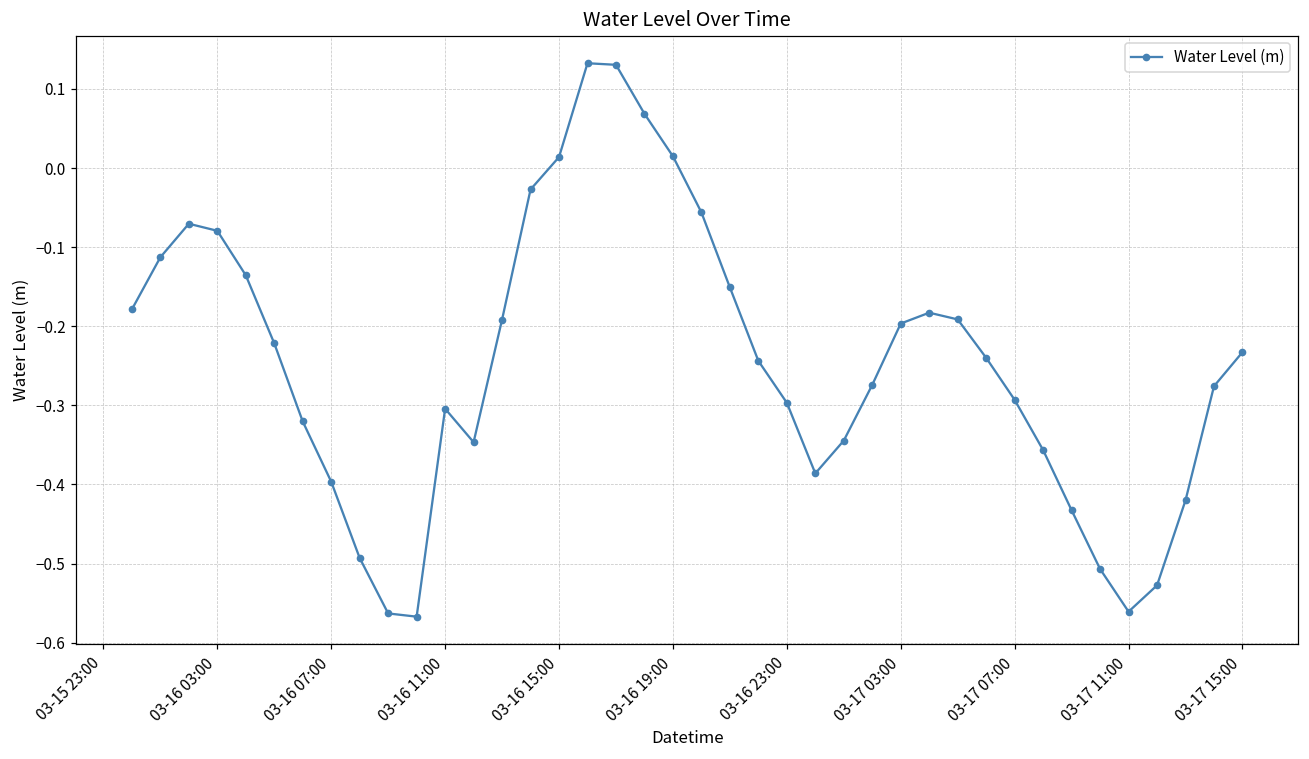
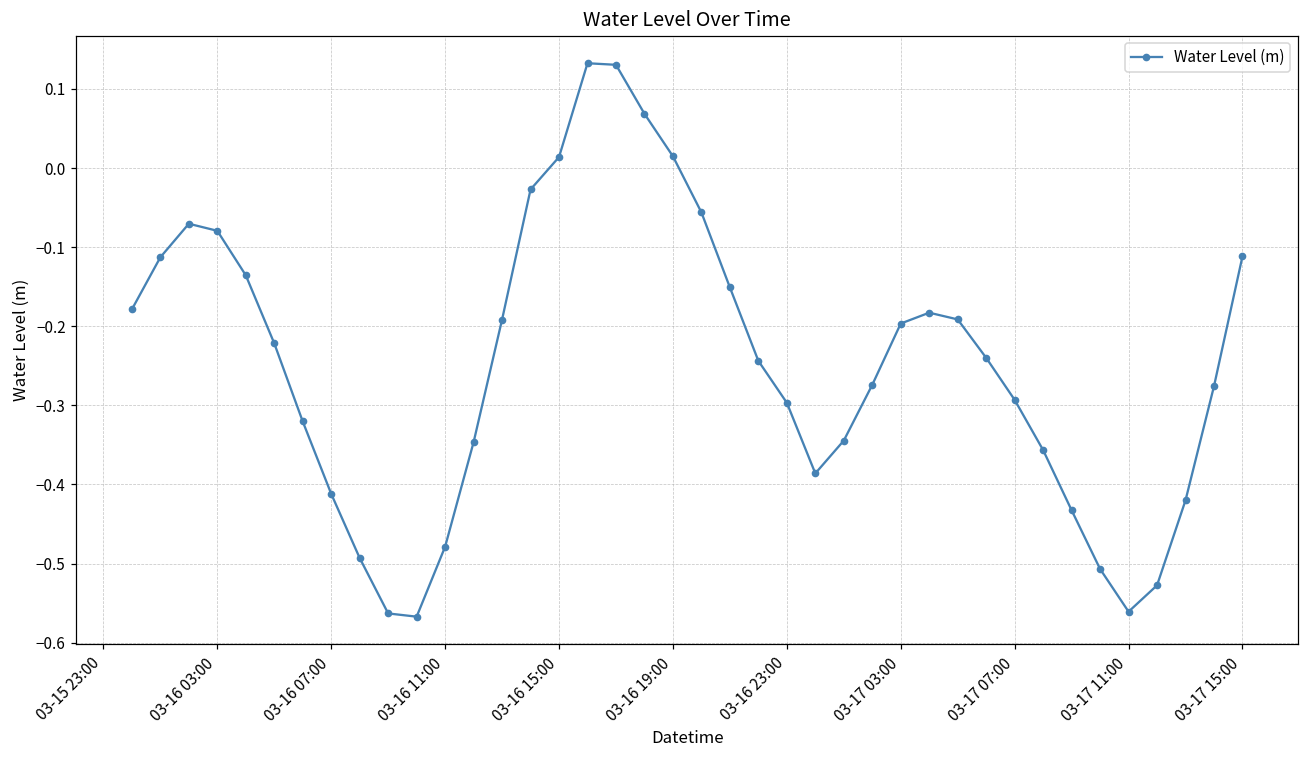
03-16 07:00: -0.40 -> -0.41
03-16 11:00: -0.30 -> -0.48
03-17 15:00: -0.23 -> -0.11
